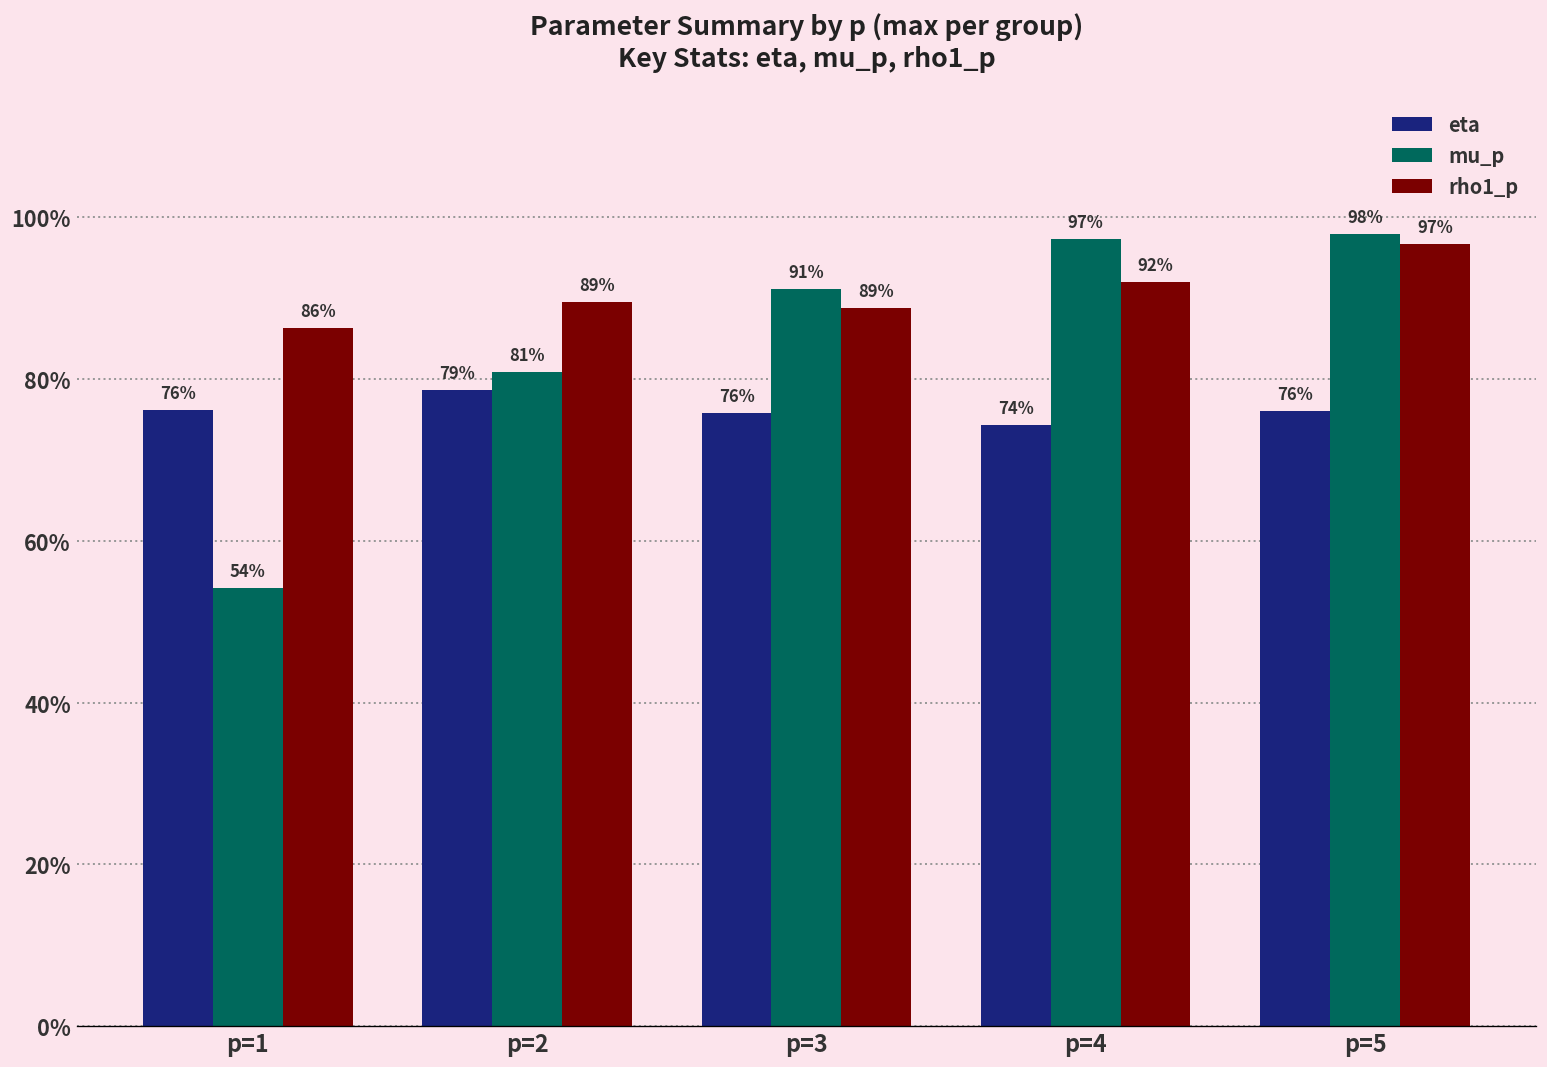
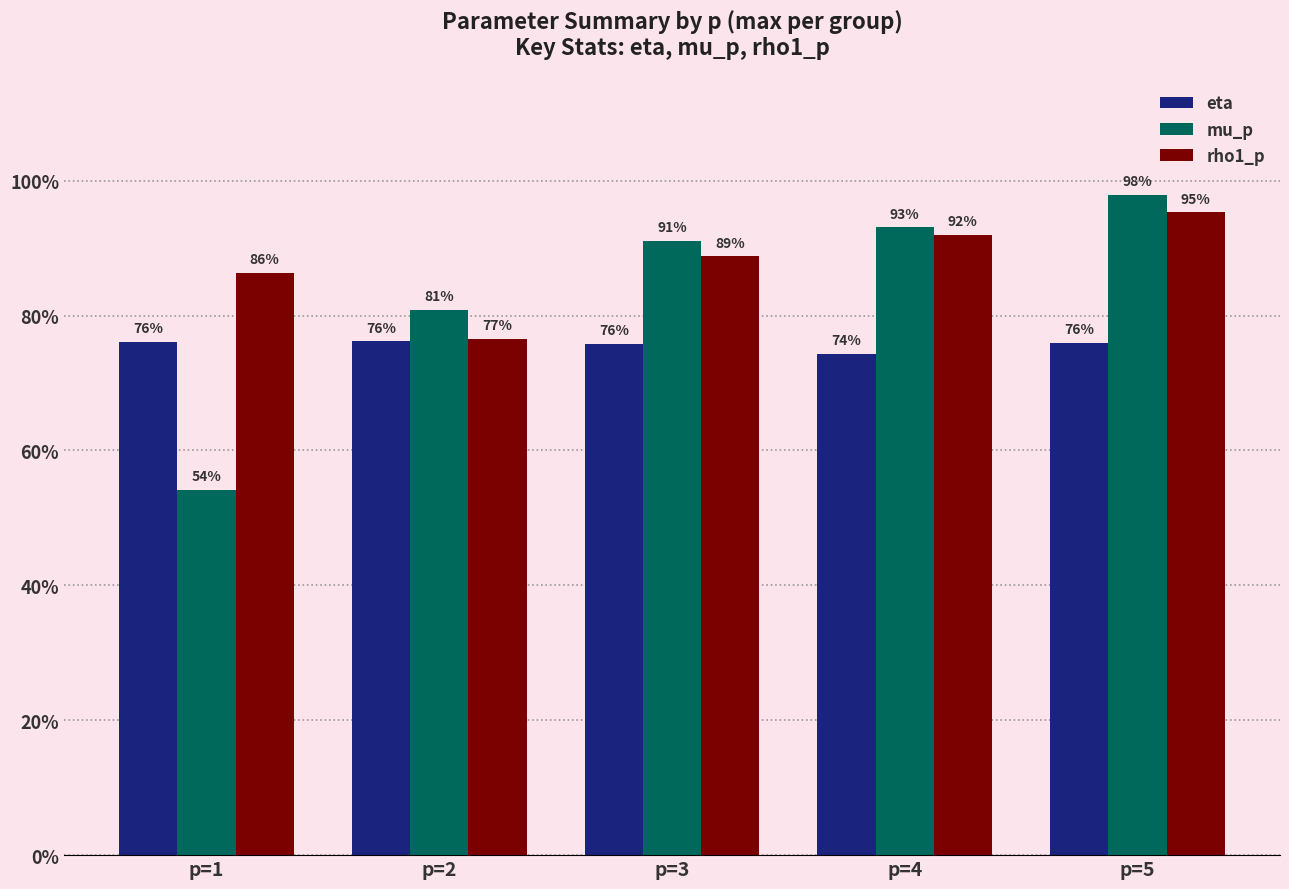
eta, p=2: 79% -> 76%
rho1_p, p=2: 89% -> 77%
mu_p, p=4: 97% -> 93%
rho1_p, p=5: 97% -> 95%
